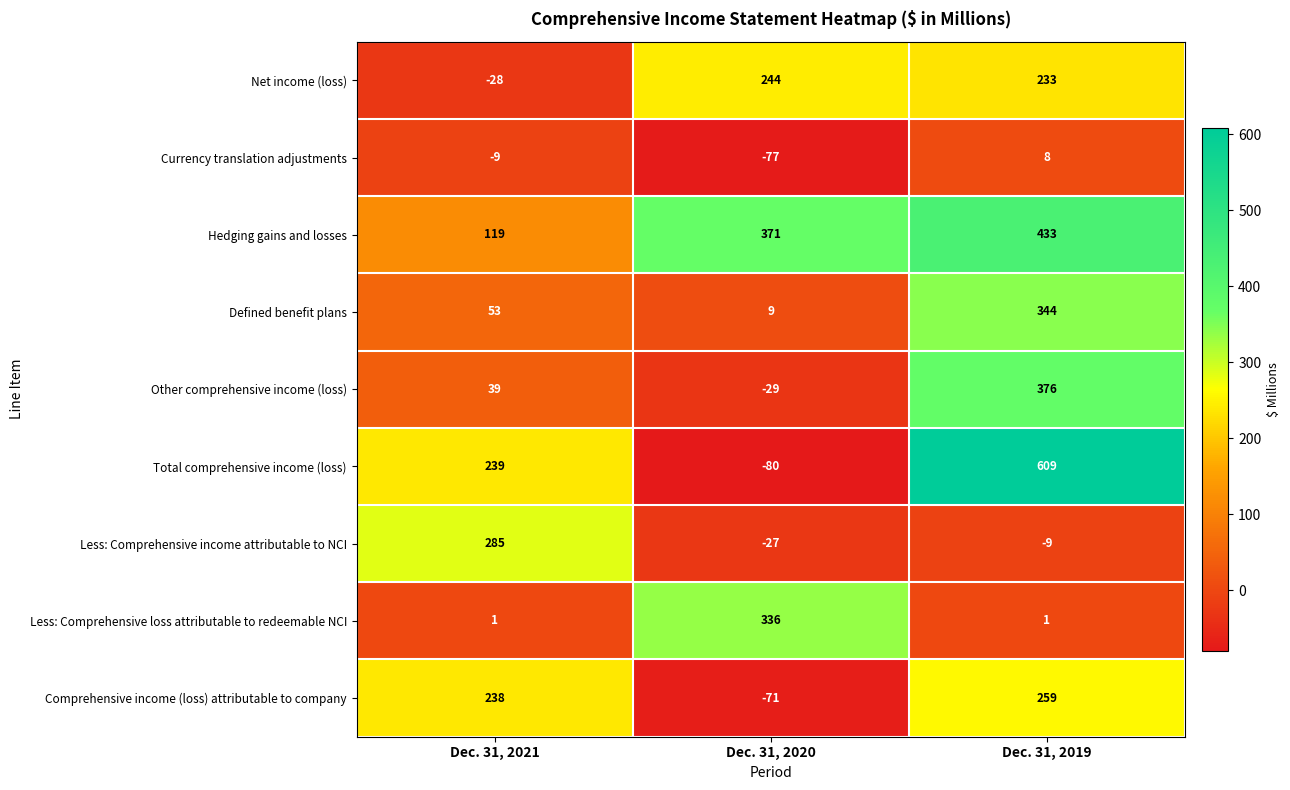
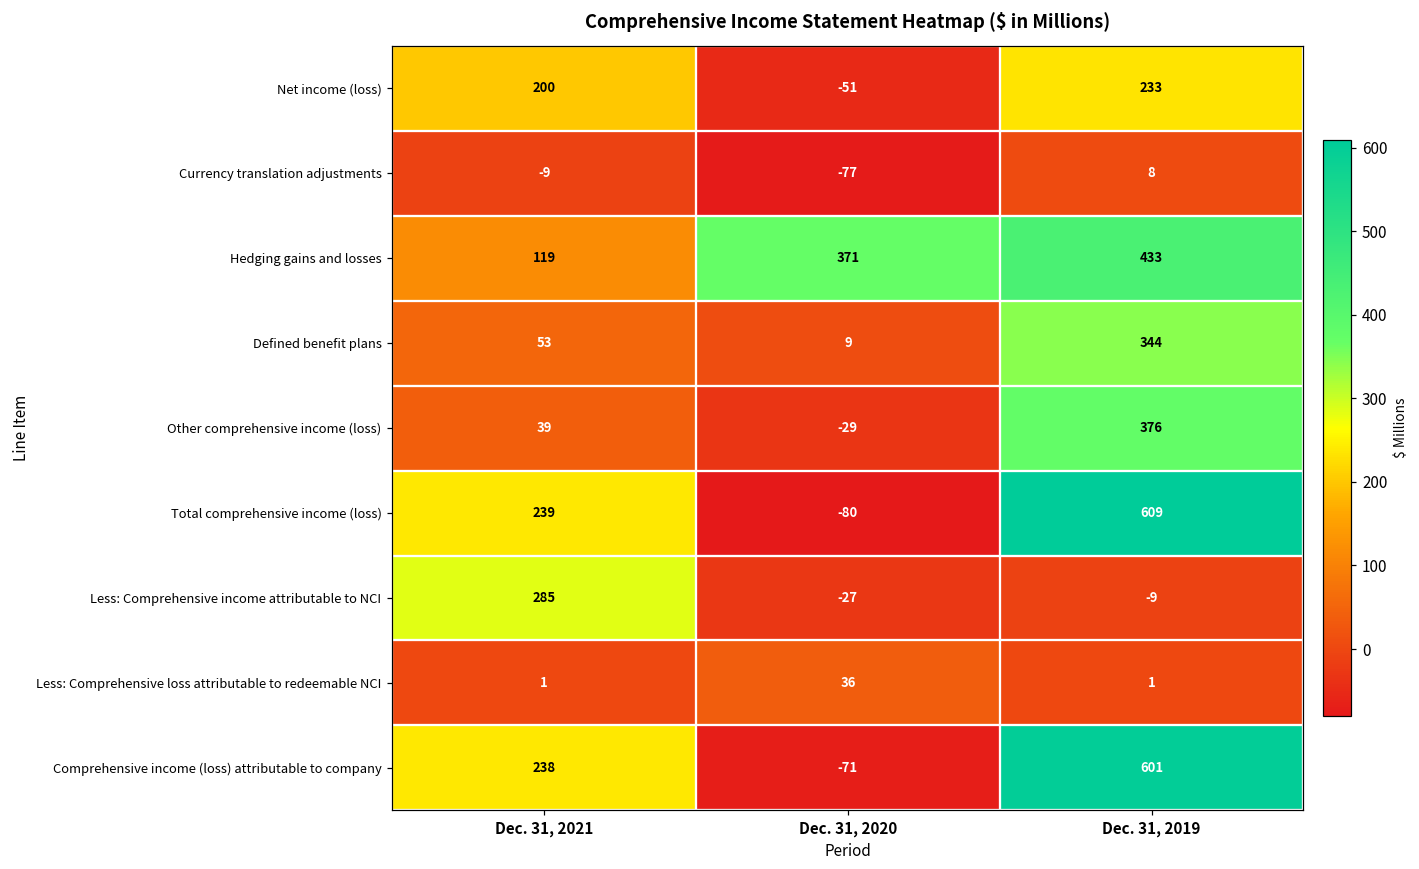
Net income (loss), Dec. 31, 2021: -28 -> 200
Net income (loss), Dec. 31, 2020: 244 -> -51
Less: Comprehensive loss attributable to redeemable NCI, Dec. 31, 2020: 336 -> 36
Comprehensive income (loss) attributable to company, Dec. 31, 2019: 259 -> 601
